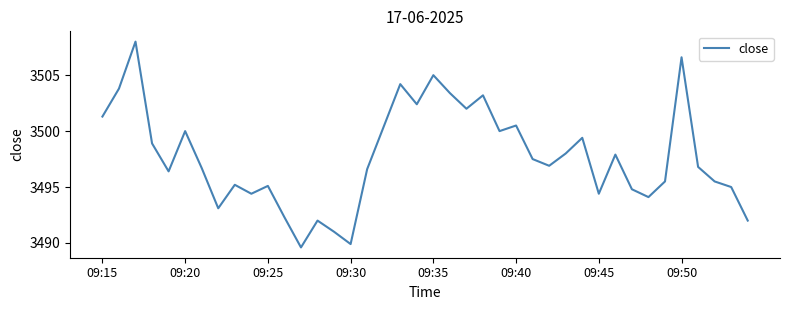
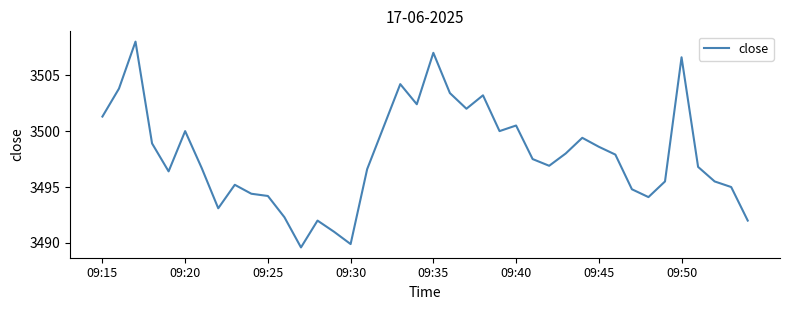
09:25: 3495.1 -> 3494.2
09:35: 3505 -> 3507
09:45: 3494.4 -> 3498.6
